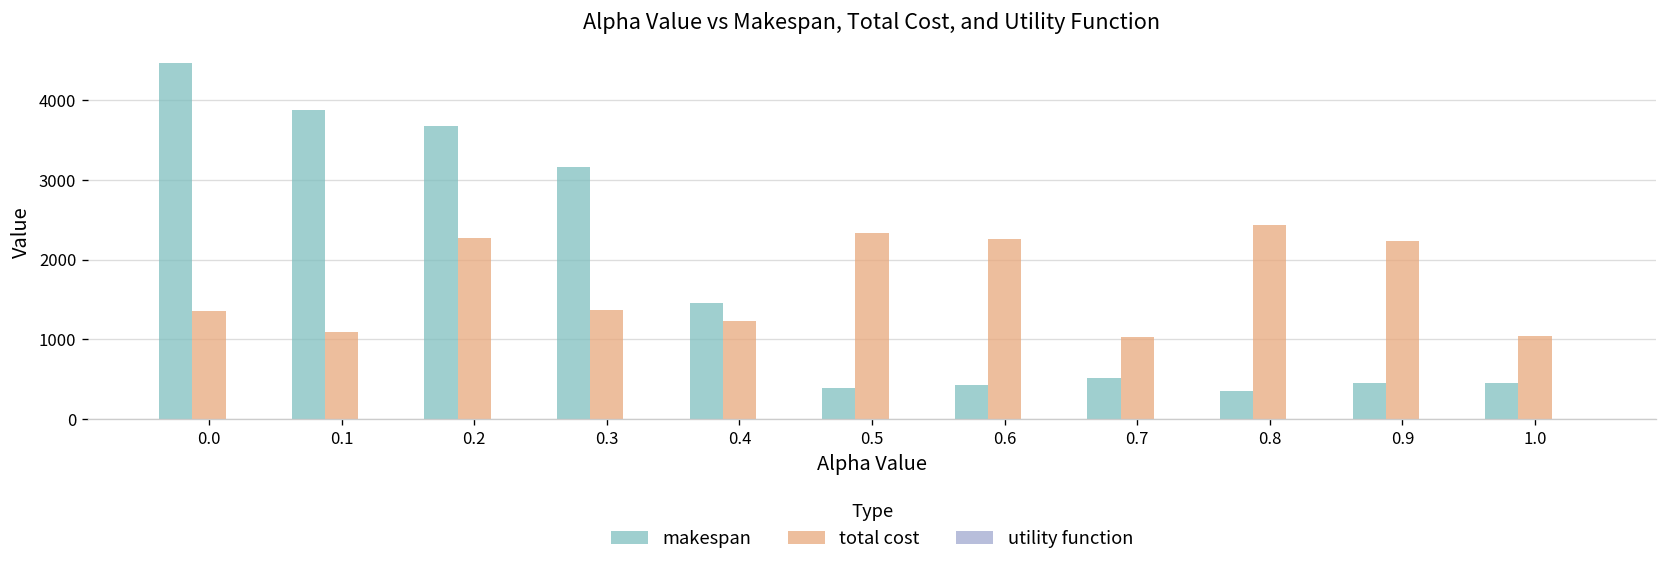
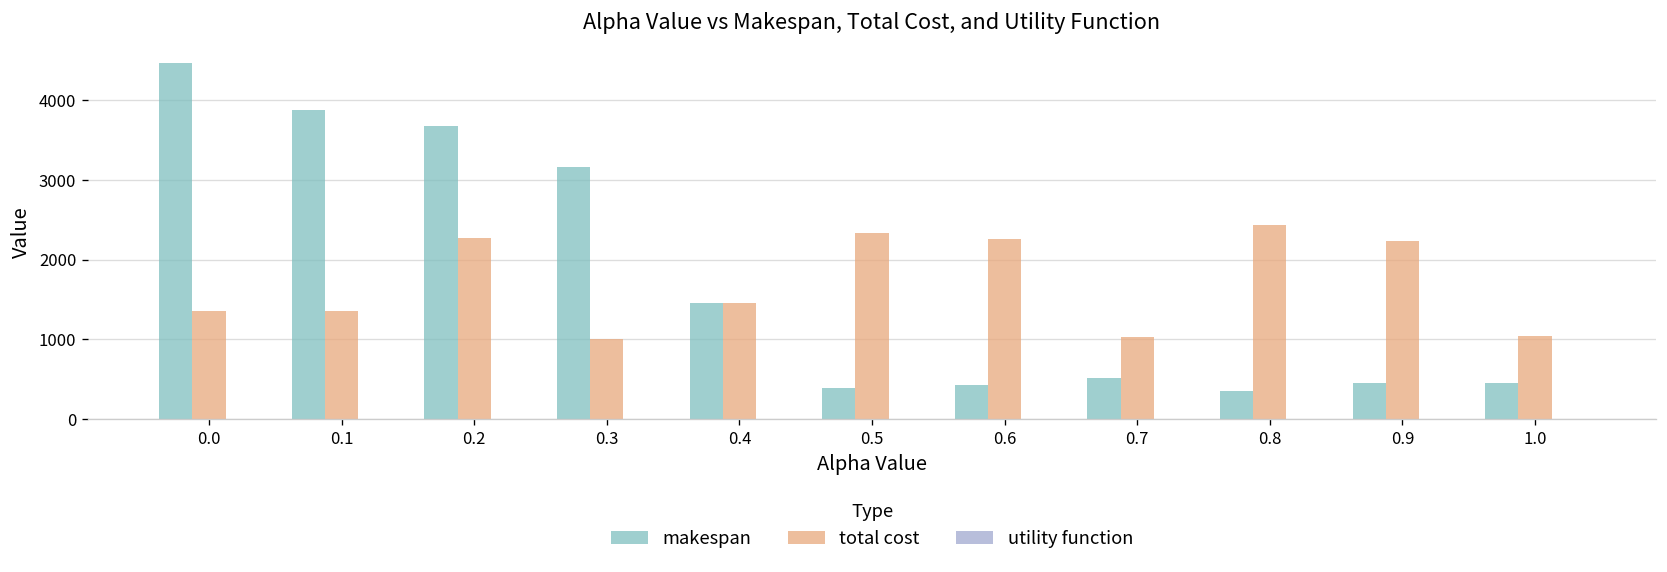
total cost, 0.1: 1100 -> 1400
total cost, 0.3: 1400 -> 1000
total cost, 0.4: 1200 -> 1500
